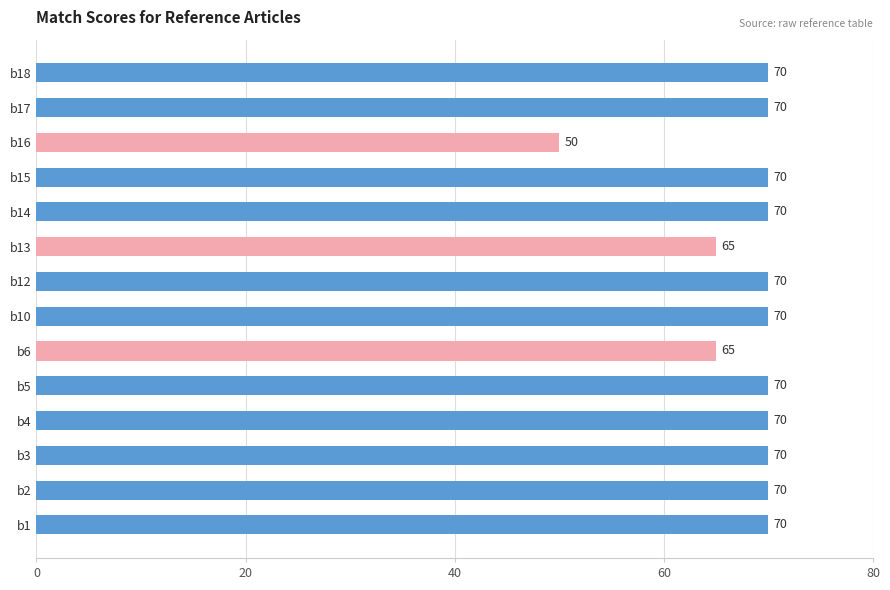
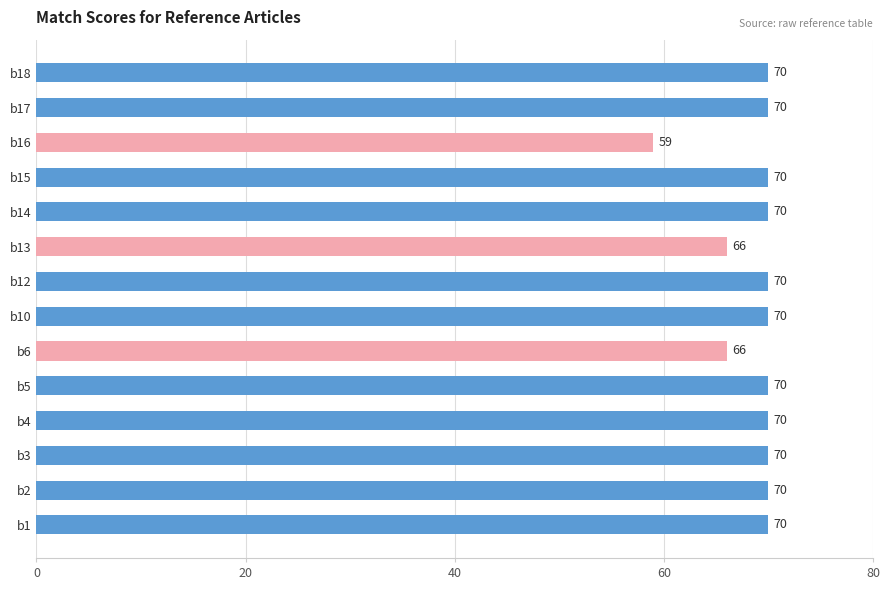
b16: 50 -> 59
b13: 65 -> 66
b6: 65 -> 66
